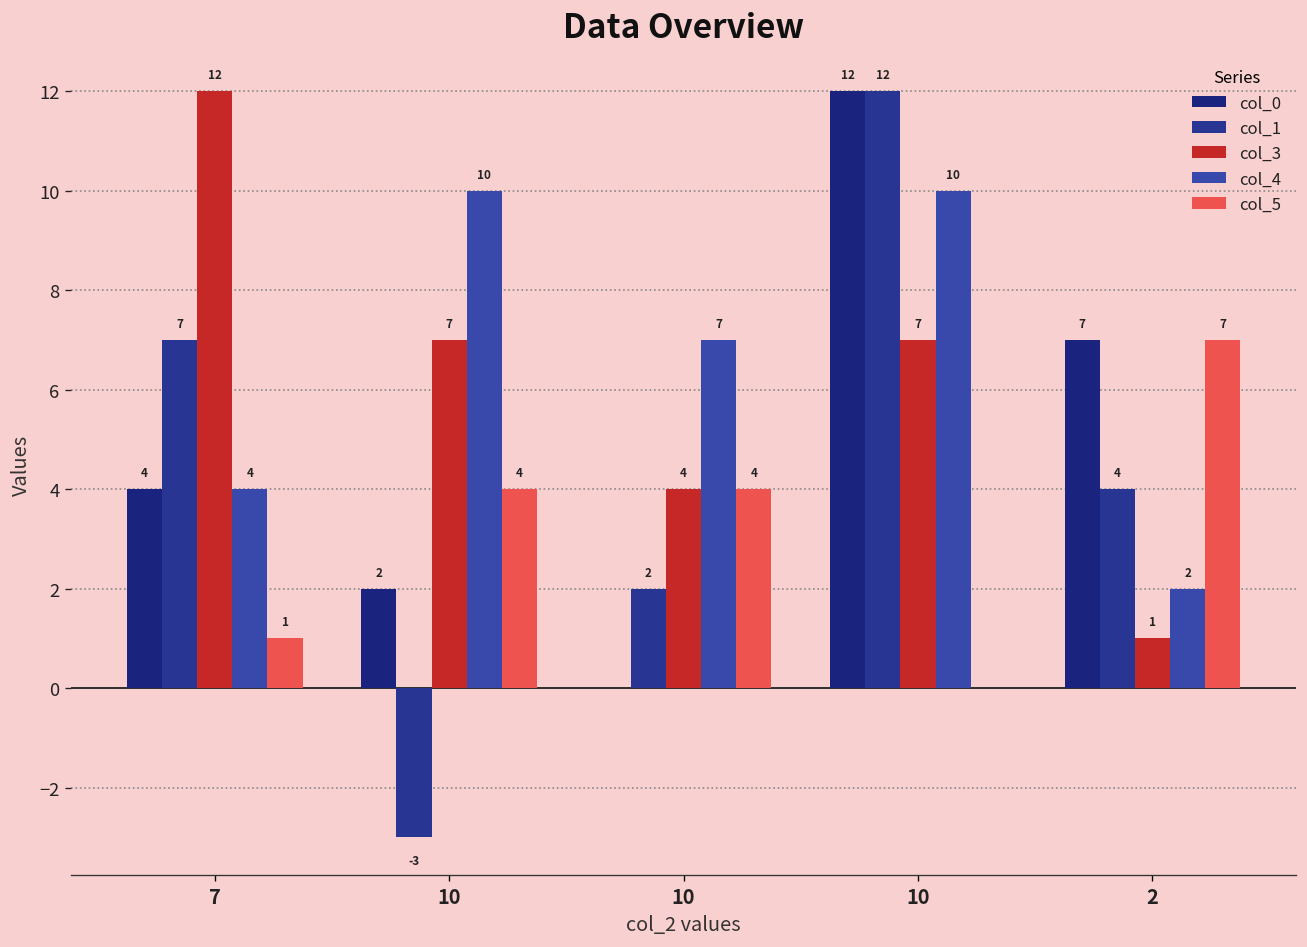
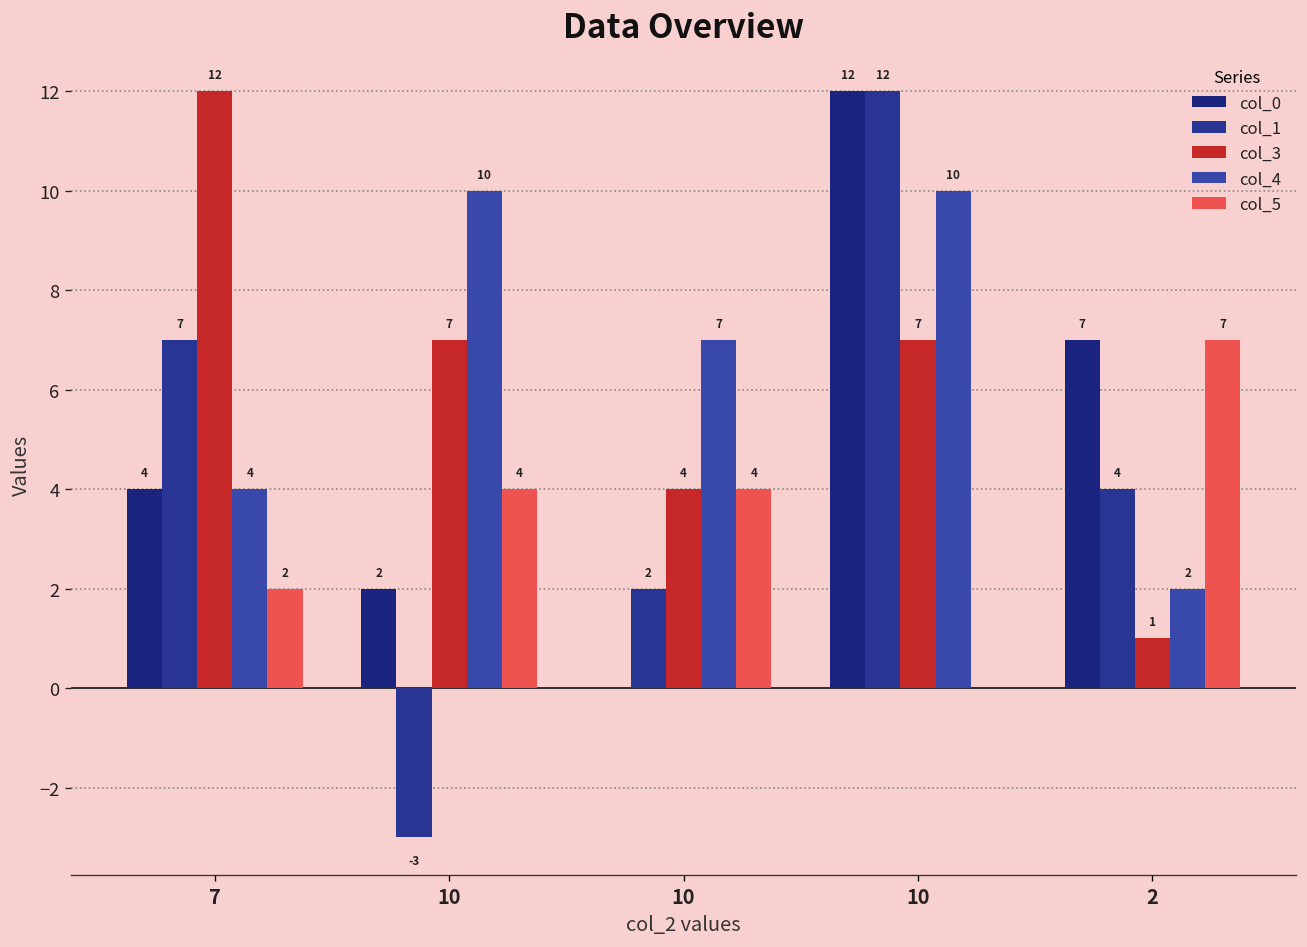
col_5, 7: 1 -> 2
